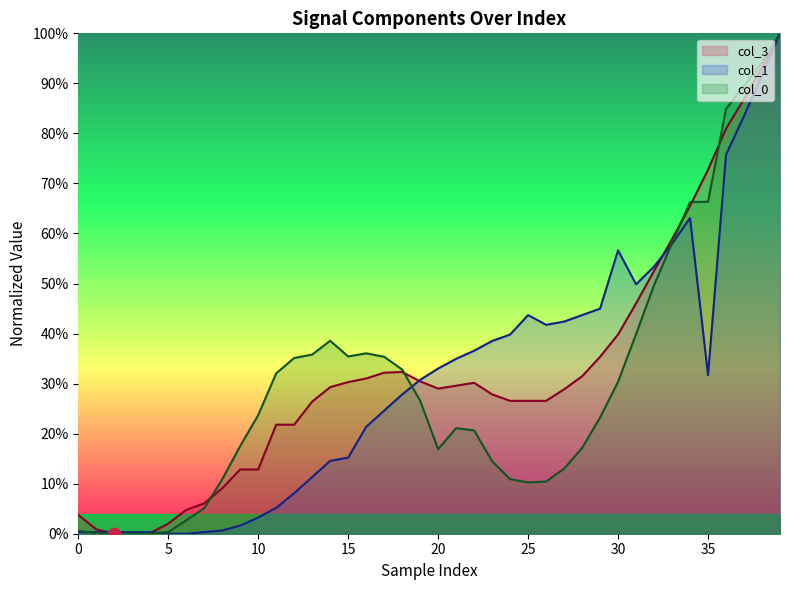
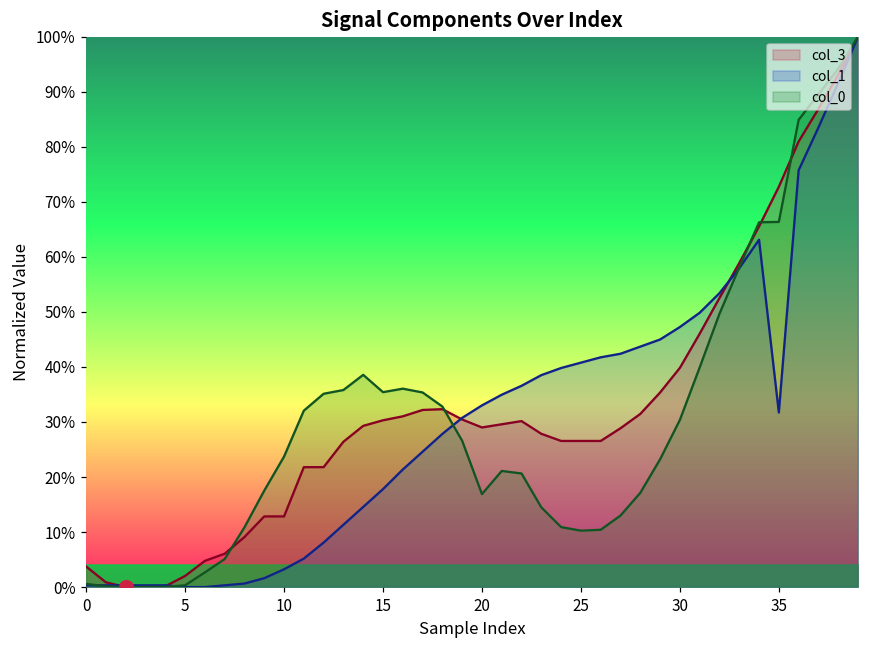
col_1, 15: 15% -> 18%
col_1, 25: 44% -> 41%
col_1, 30: 57% -> 47%
